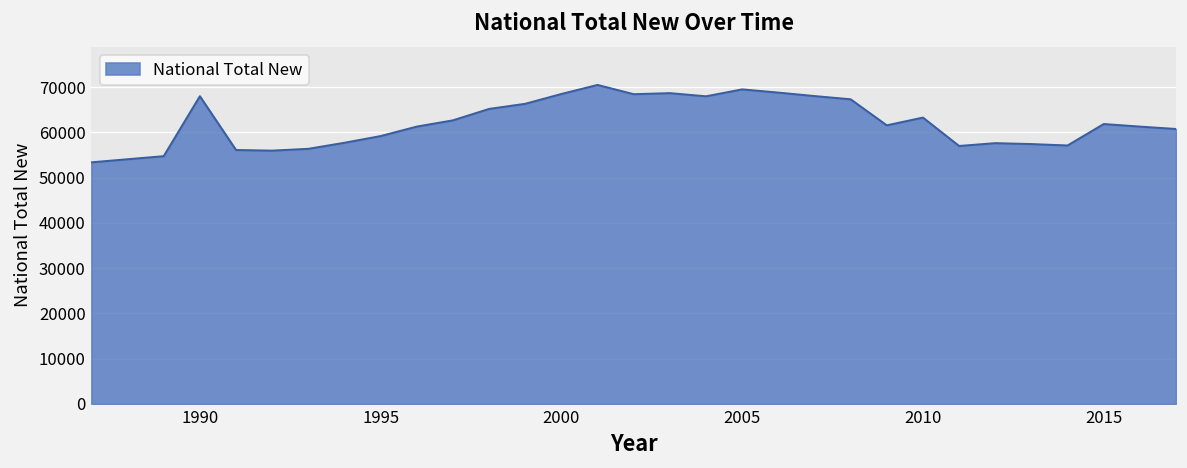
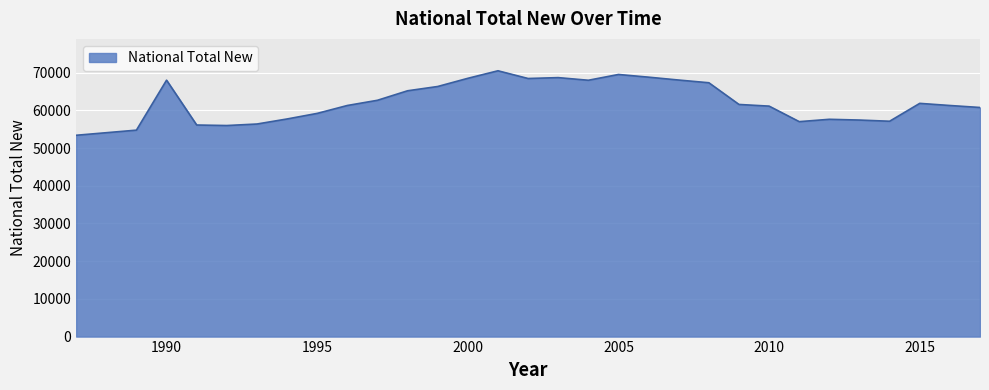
2010: 63000 -> 61000
